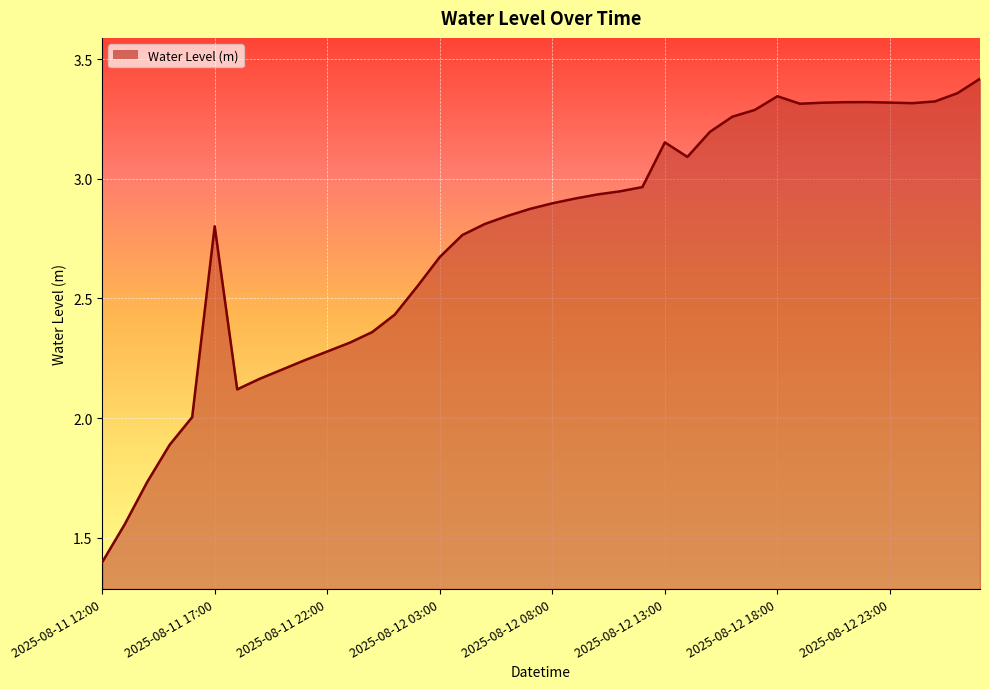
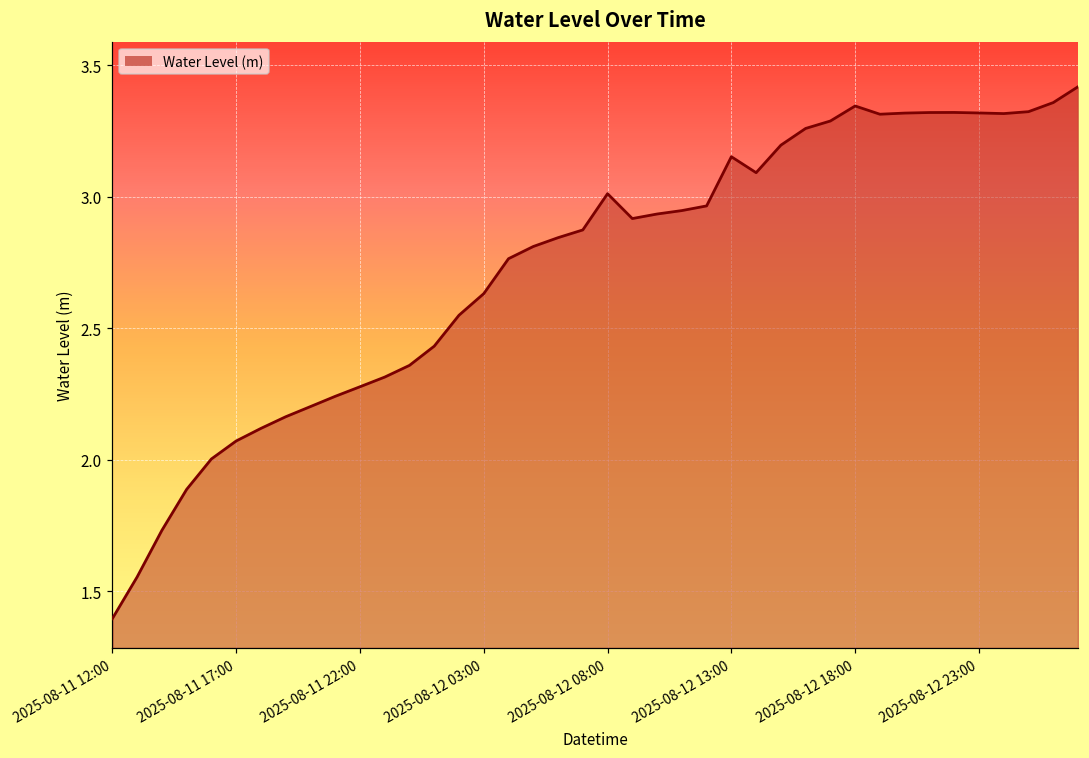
2025-08-11 17:00: 2.80 -> 2.07
2025-08-12 03:00: 2.67 -> 2.63
2025-08-12 08:00: 2.90 -> 3.01
